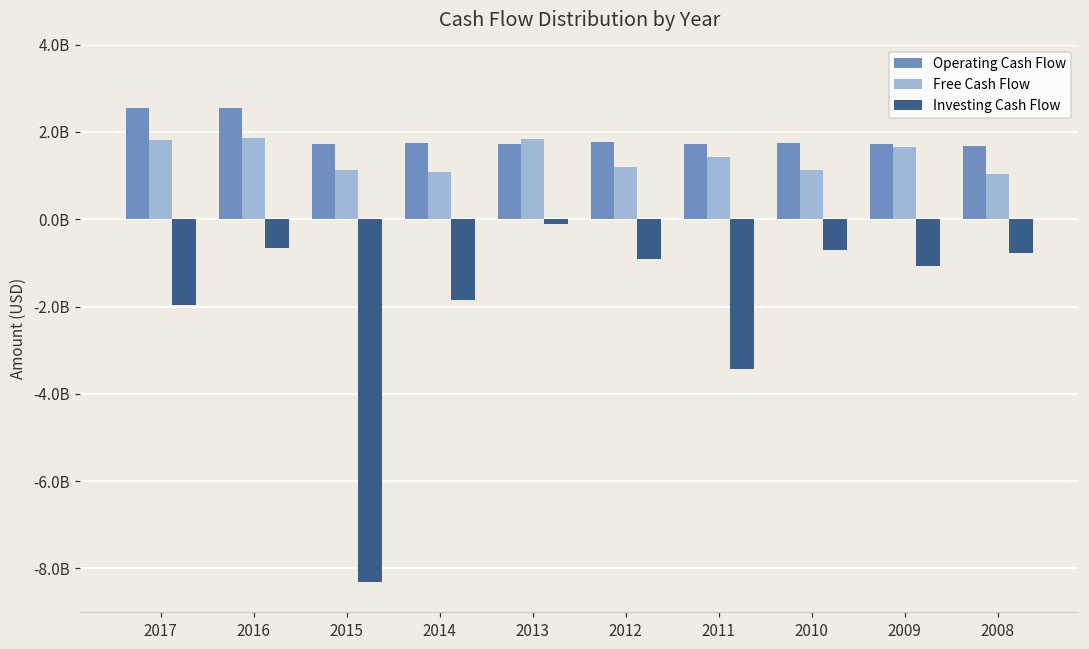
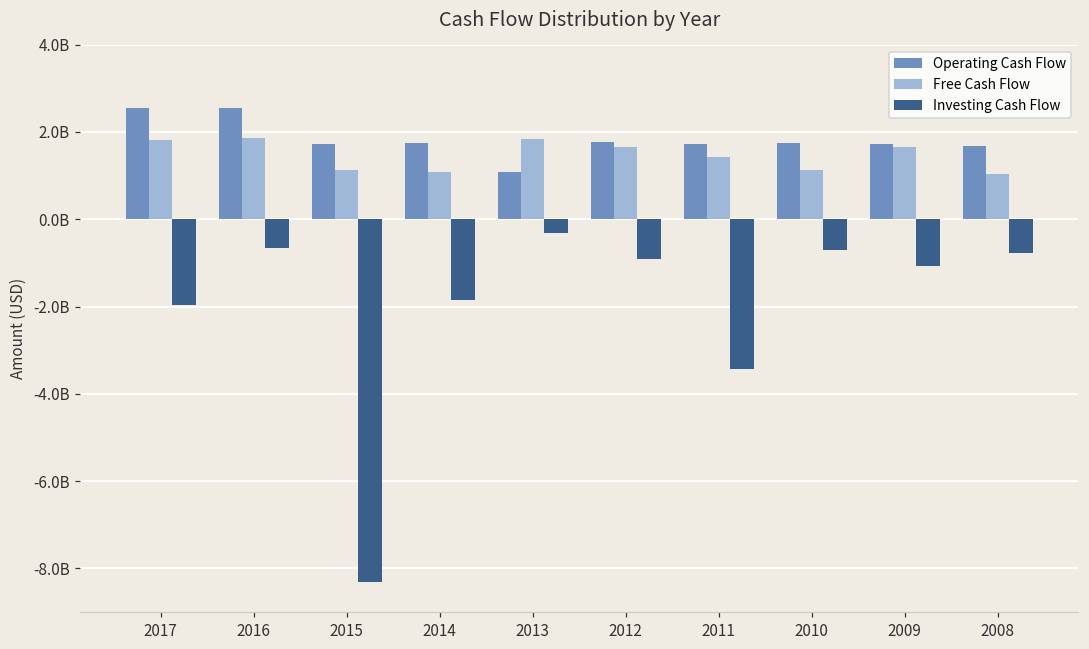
Operating Cash Flow, 2013: 1700000000 -> 1100000000
Investing Cash Flow, 2013: -100000000 -> -300000000
Free Cash Flow, 2012: 1200000000 -> 1700000000
